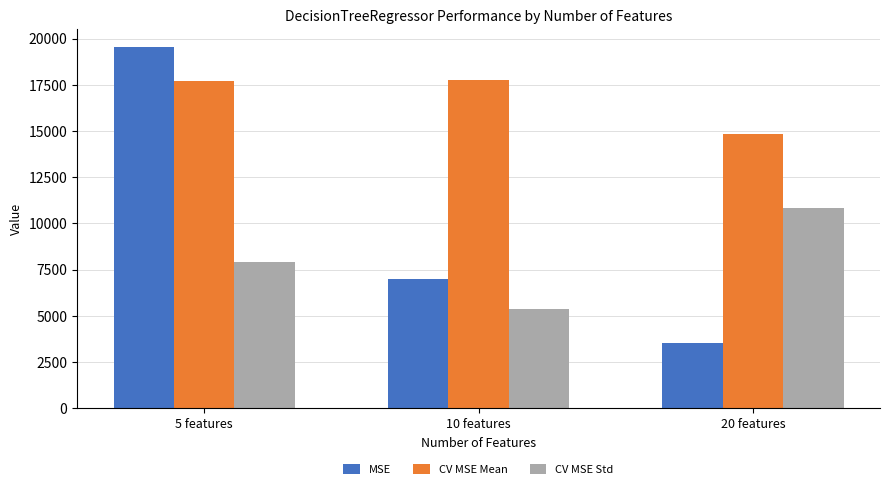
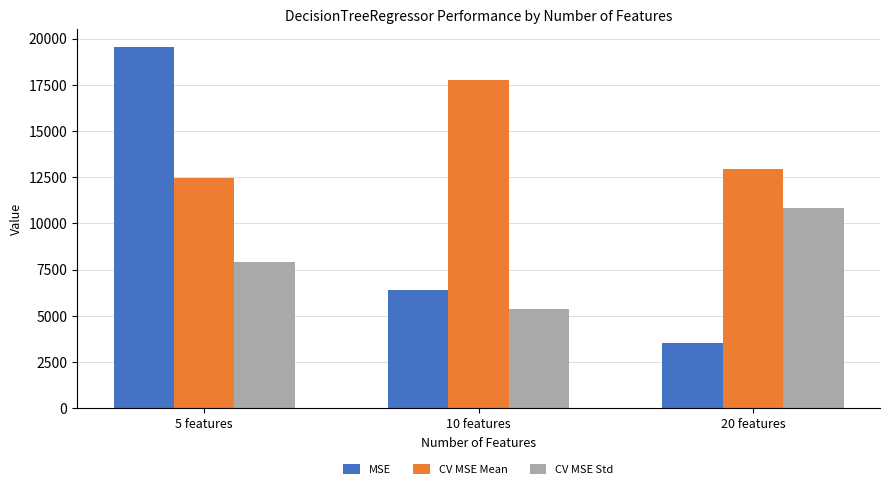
CV MSE Mean, 5 features: 17700 -> 12400
MSE, 10 features: 7000 -> 6400
CV MSE Mean, 20 features: 14800 -> 12900
